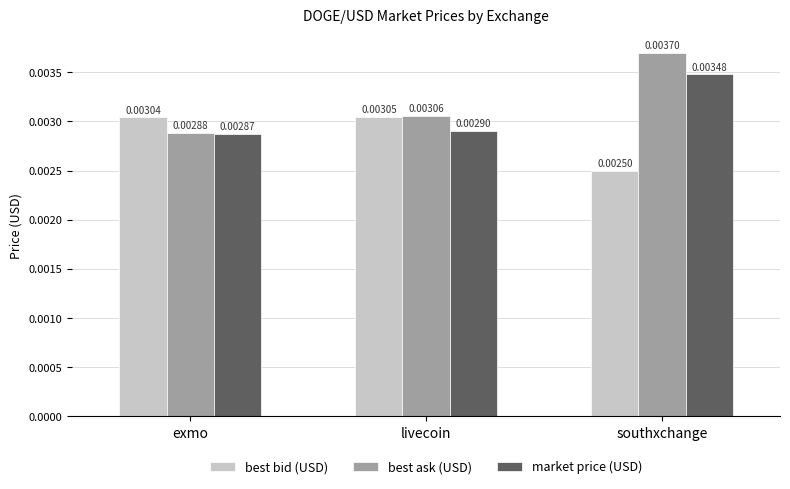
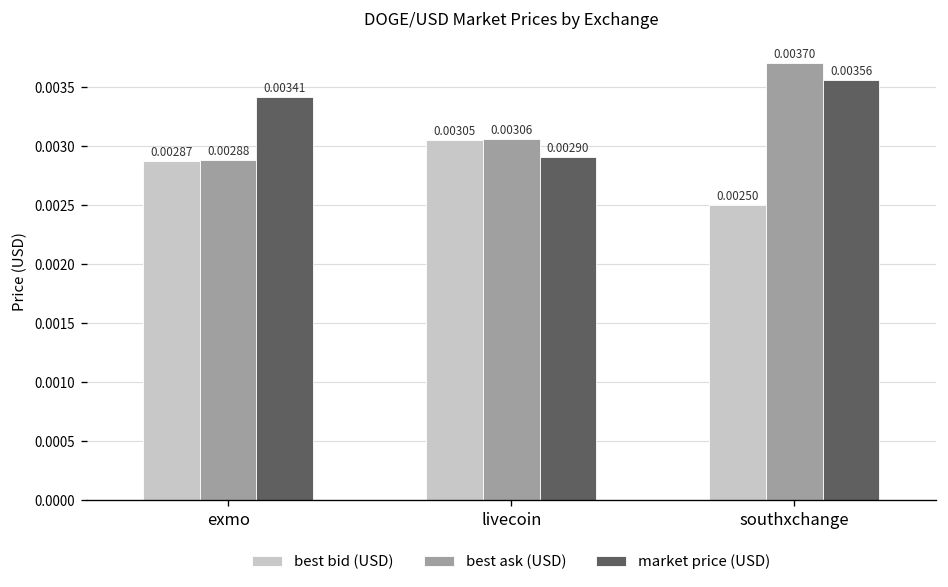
best bid (USD), exmo: 0.00304 -> 0.00287
market price (USD), exmo: 0.00287 -> 0.00341
market price (USD), southxchange: 0.00348 -> 0.00356
